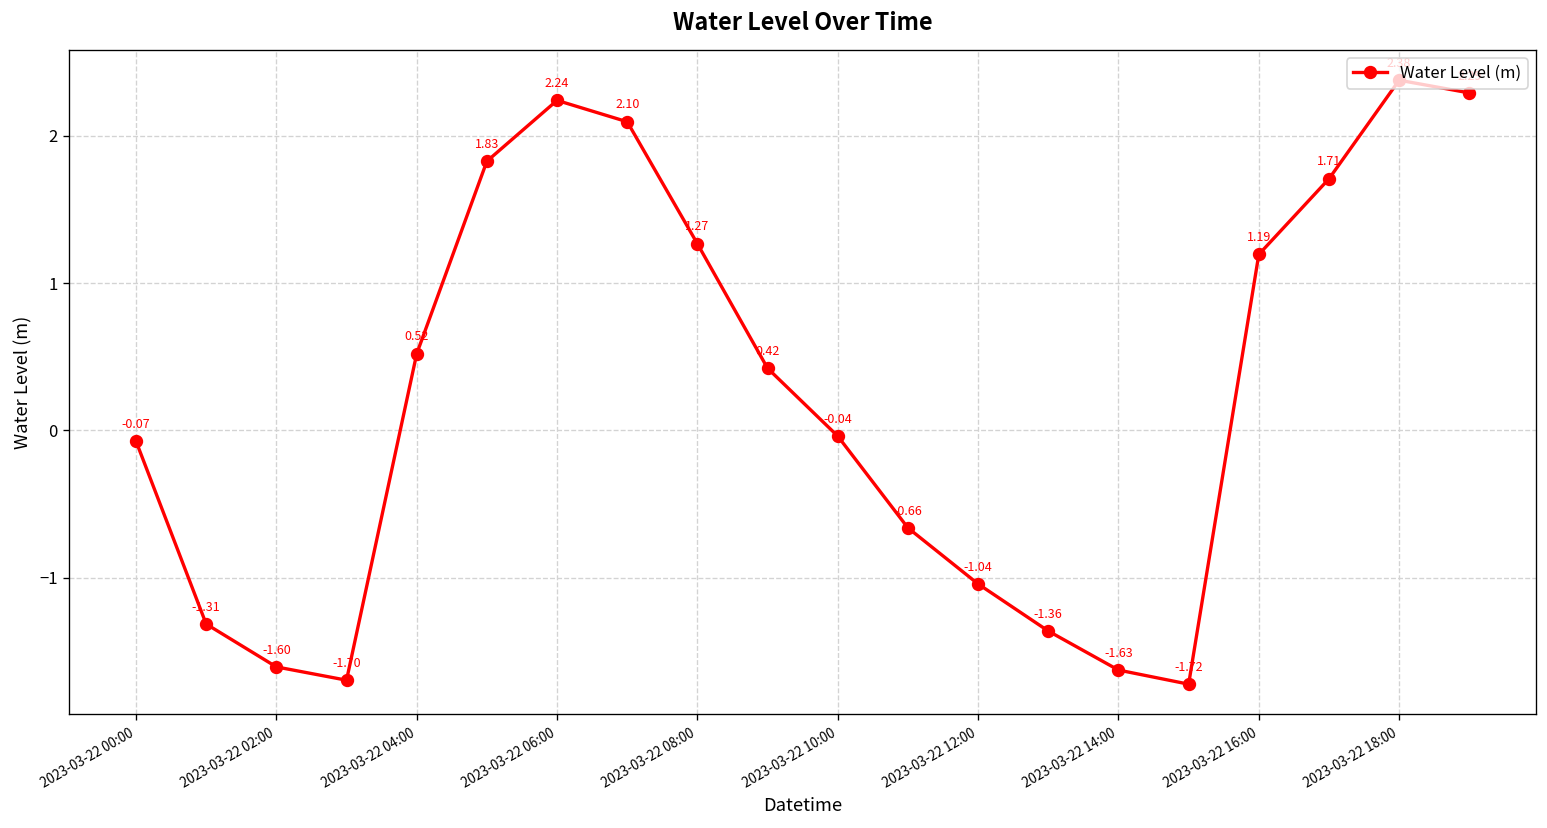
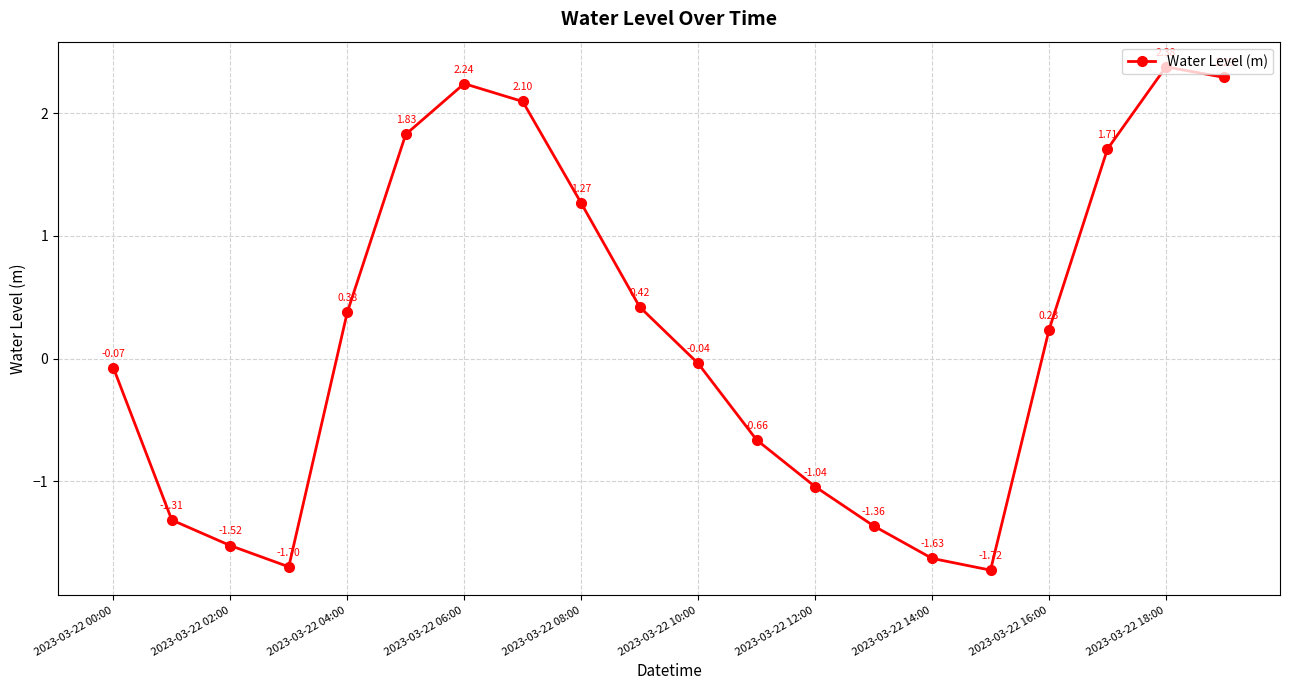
2023-03-22 02:00: -1.60 -> -1.52
2023-03-22 04:00: 0.52 -> 0.38
2023-03-22 16:00: 1.19 -> 0.23
